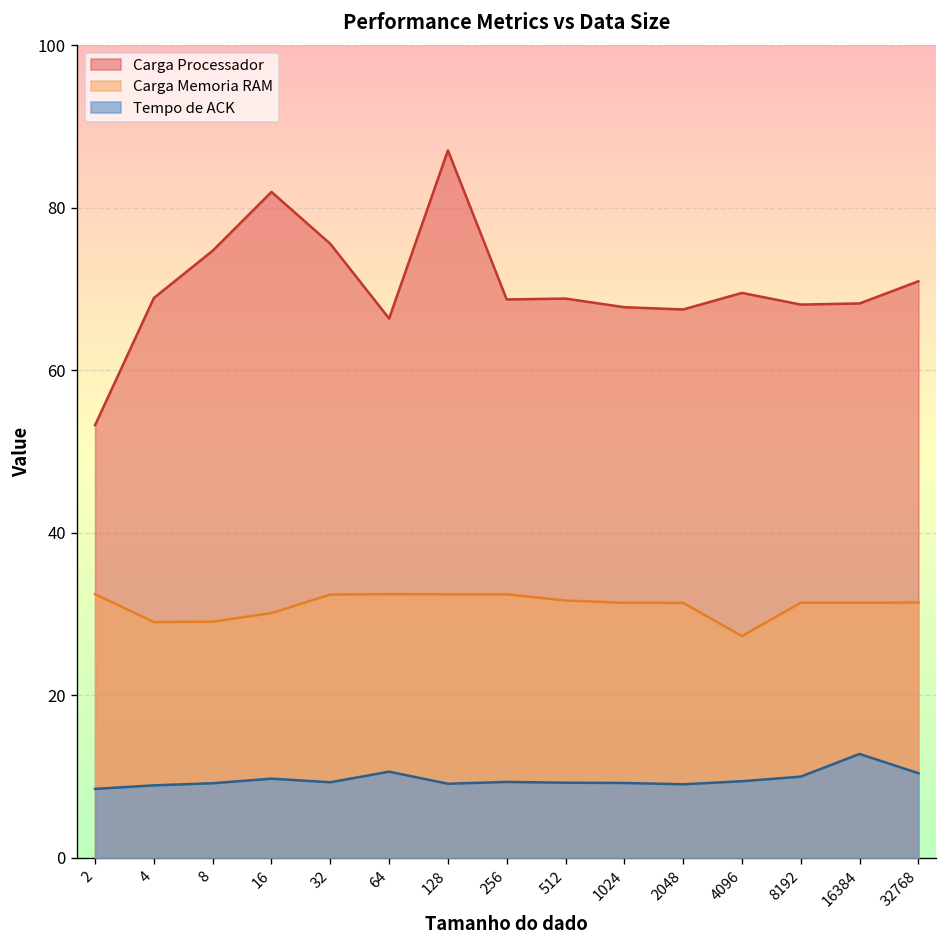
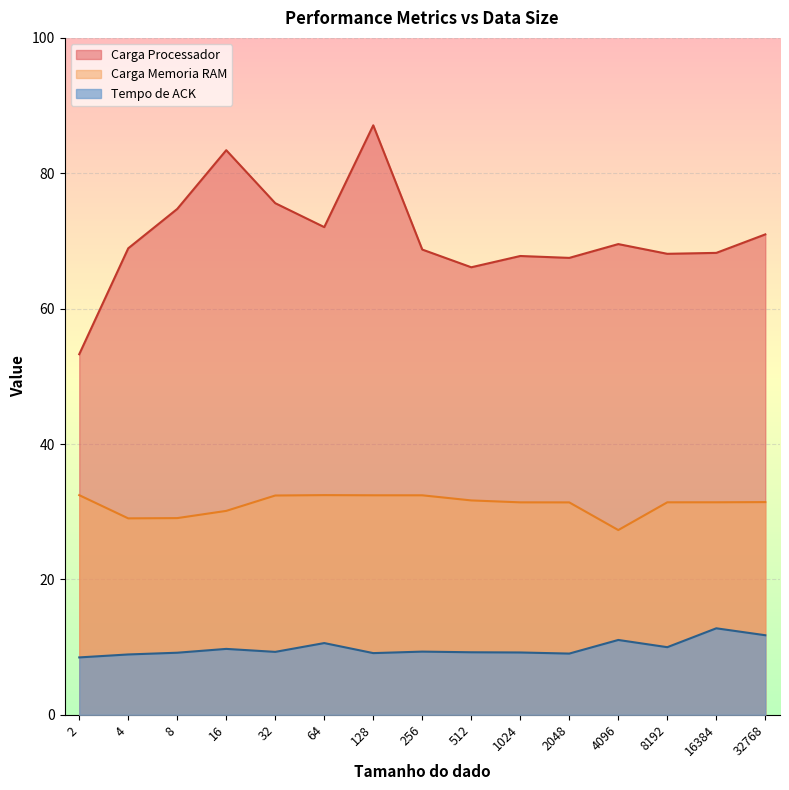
Carga Processador, 16: 82 -> 83
Carga Processador, 64: 66 -> 72
Carga Processador, 512: 69 -> 66
Tempo de ACK, 4096: 9 -> 11
Tempo de ACK, 32768: 10 -> 12
